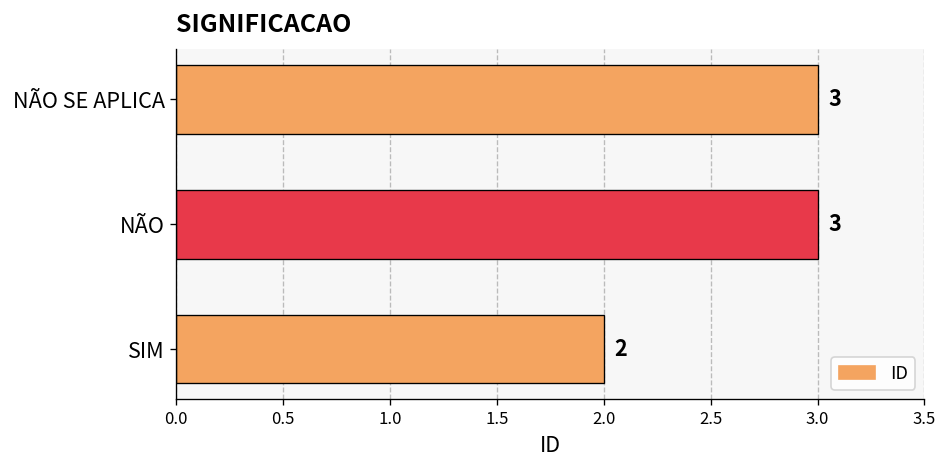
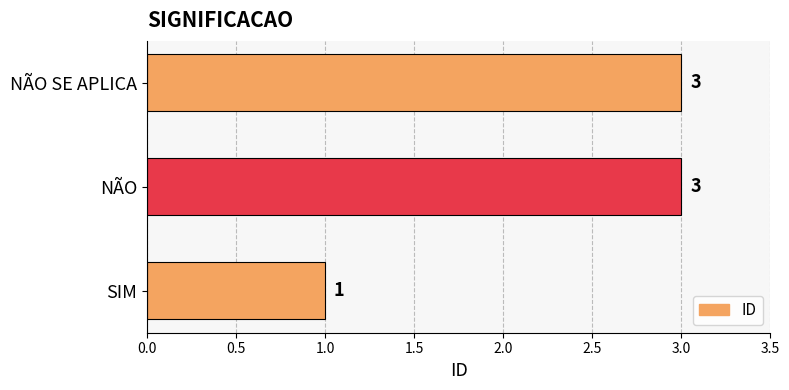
SIM: 2 -> 1
